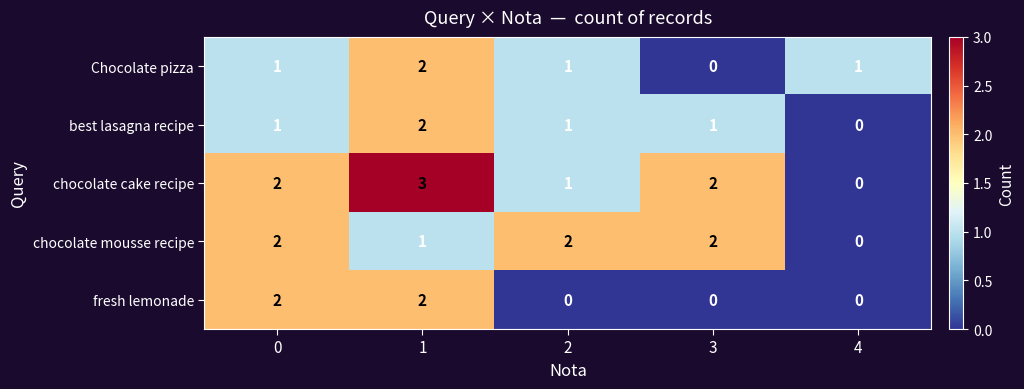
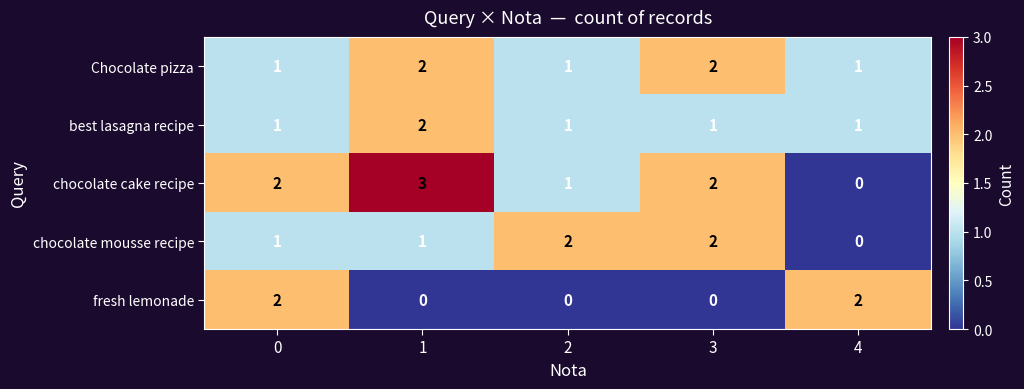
Chocolate pizza, 3: 0 -> 2
best lasagna recipe, 4: 0 -> 1
chocolate mousse recipe, 0: 2 -> 1
fresh lemonade, 1: 2 -> 0
fresh lemonade, 4: 0 -> 2
